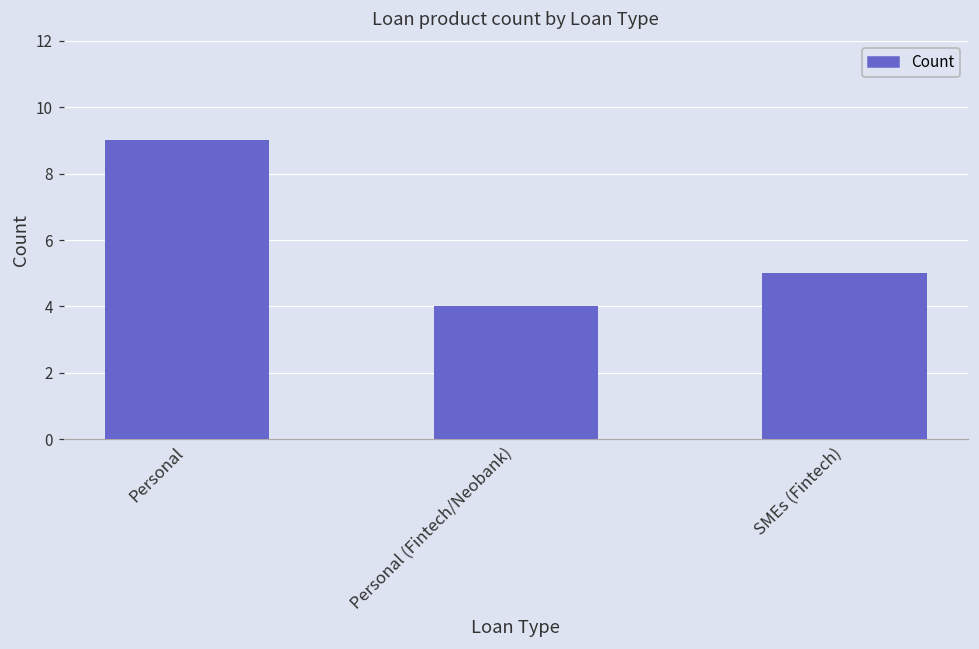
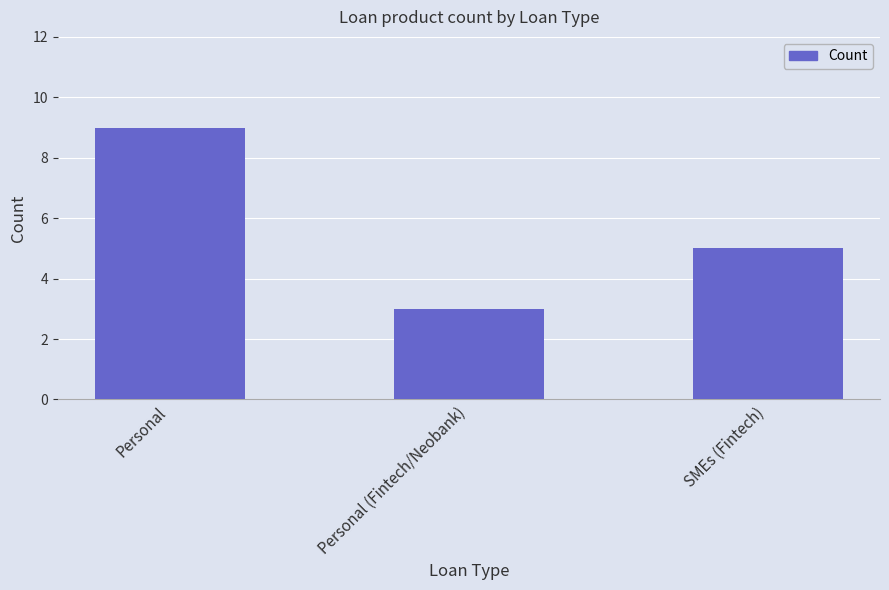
Personal (Fintech/Neobank): 4 -> 3
